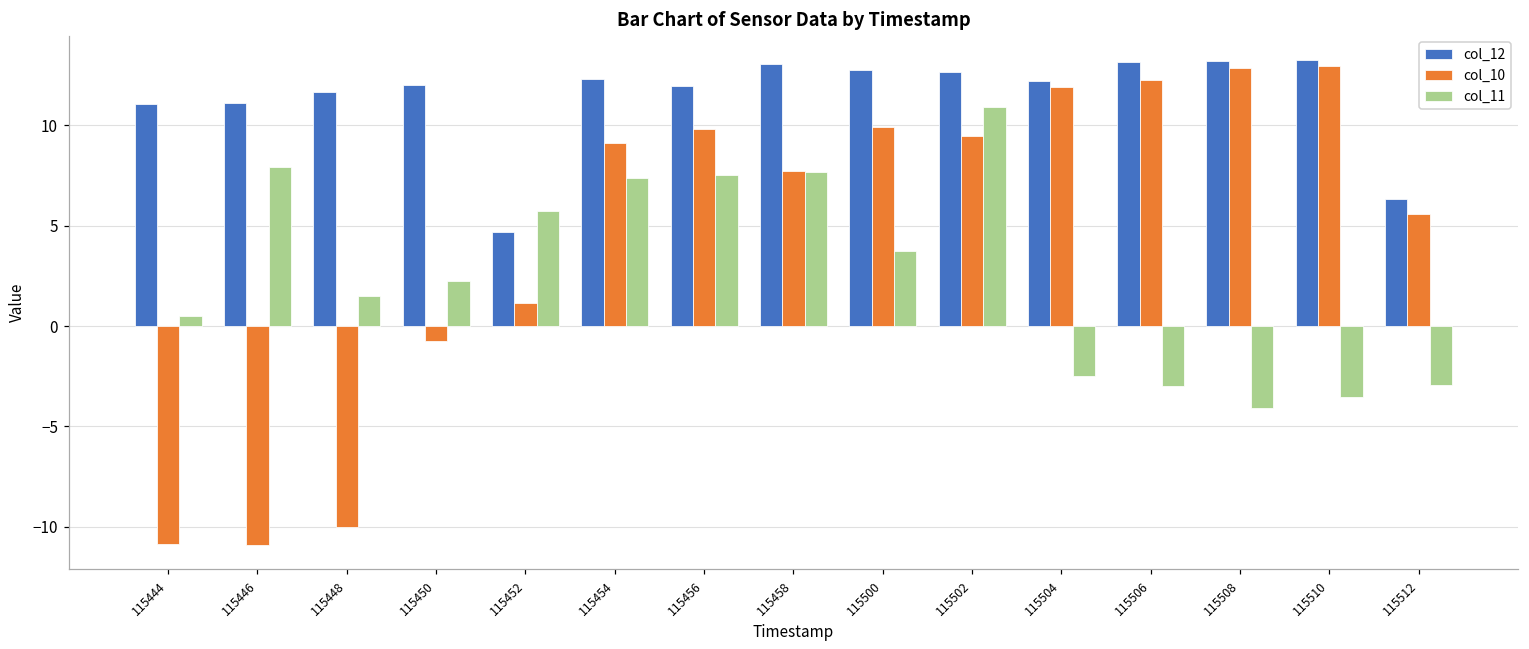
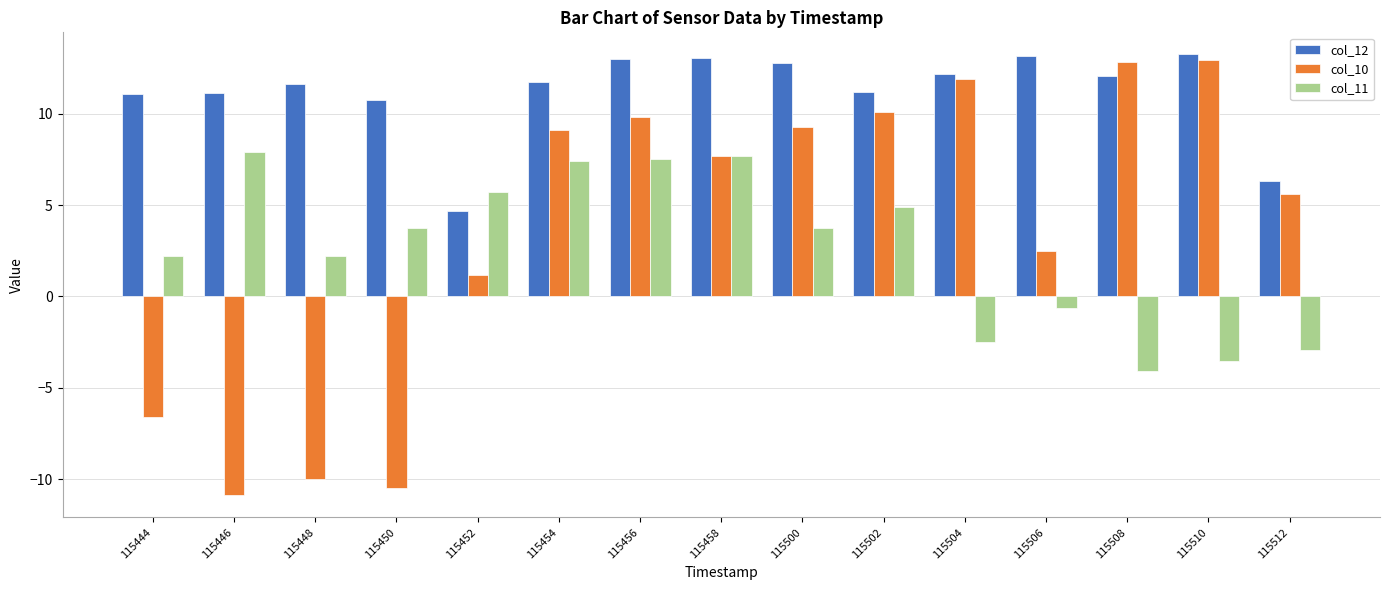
col_10, 115444: -10.8 -> -6.6
col_11, 115444: 0.5 -> 2.2
col_11, 115448: 1.5 -> 2.2
col_12, 115450: 12.0 -> 10.8
col_10, 115450: -0.7 -> -10.5
col_11, 115450: 2.2 -> 3.8
col_12, 115454: 12.3 -> 11.7
col_12, 115456: 12.0 -> 13.0
col_10, 115500: 9.9 -> 9.2
col_12, 115502: 12.7 -> 11.2
col_10, 115502: 9.5 -> 10.1
col_11, 115502: 10.9 -> 4.9
col_10, 115506: 12.3 -> 2.5
col_11, 115506: -3.0 -> -0.6
col_12, 115508: 13.2 -> 12.1
